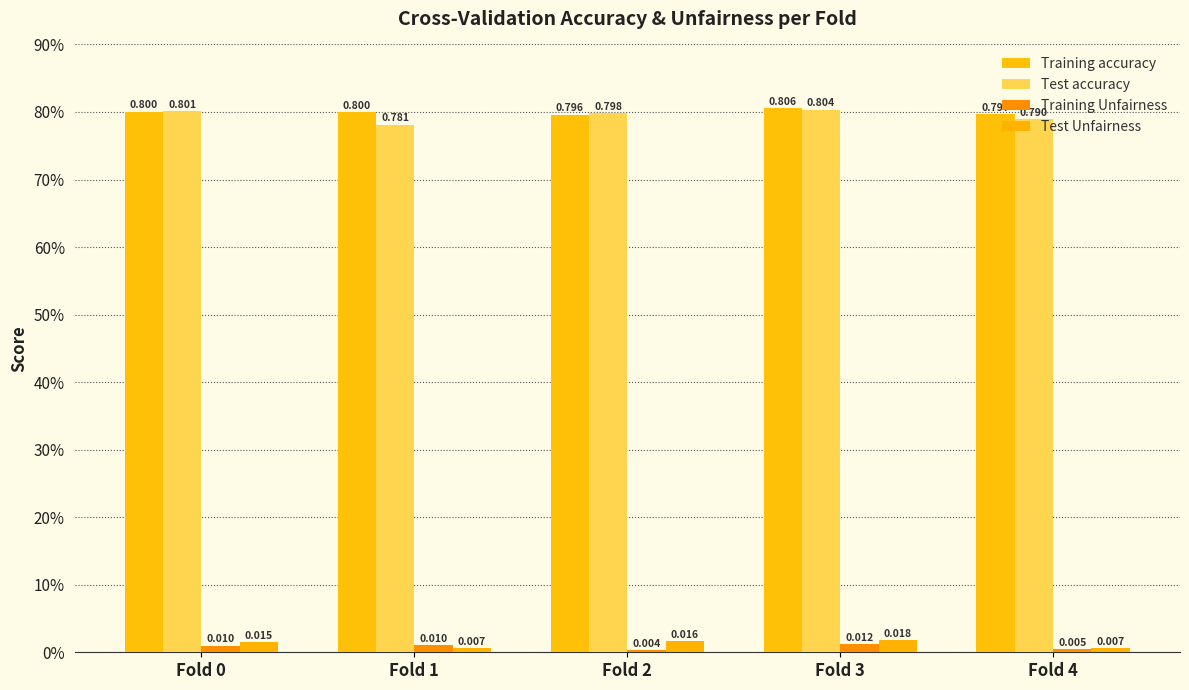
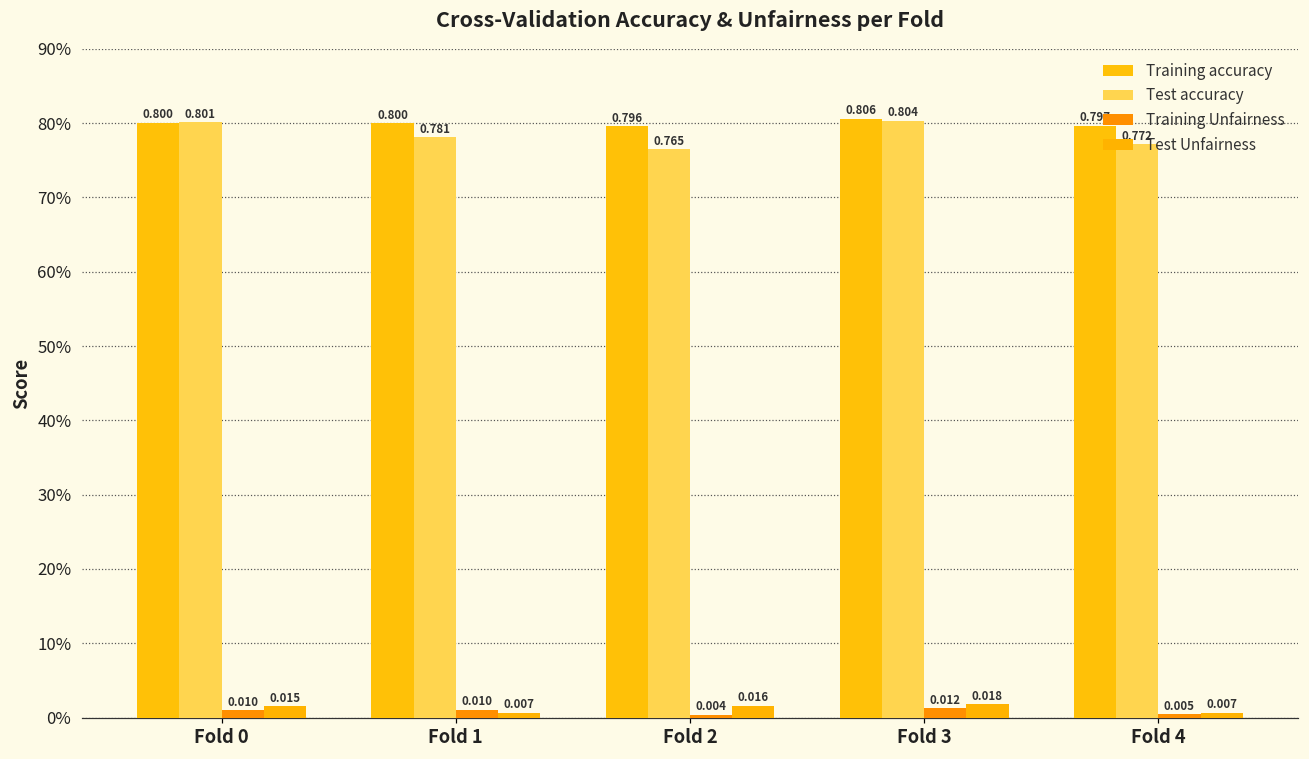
Test accuracy, Fold 2: 0.798 -> 0.765
Test accuracy, Fold 4: 0.790 -> 0.772
